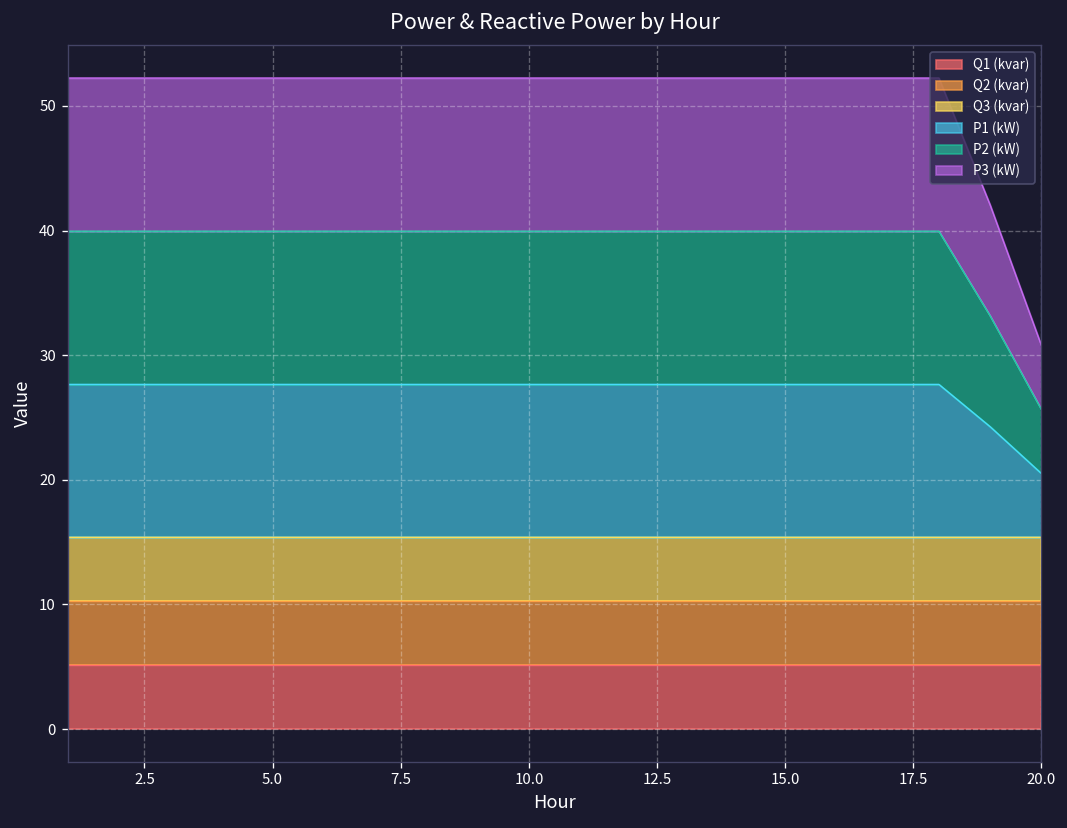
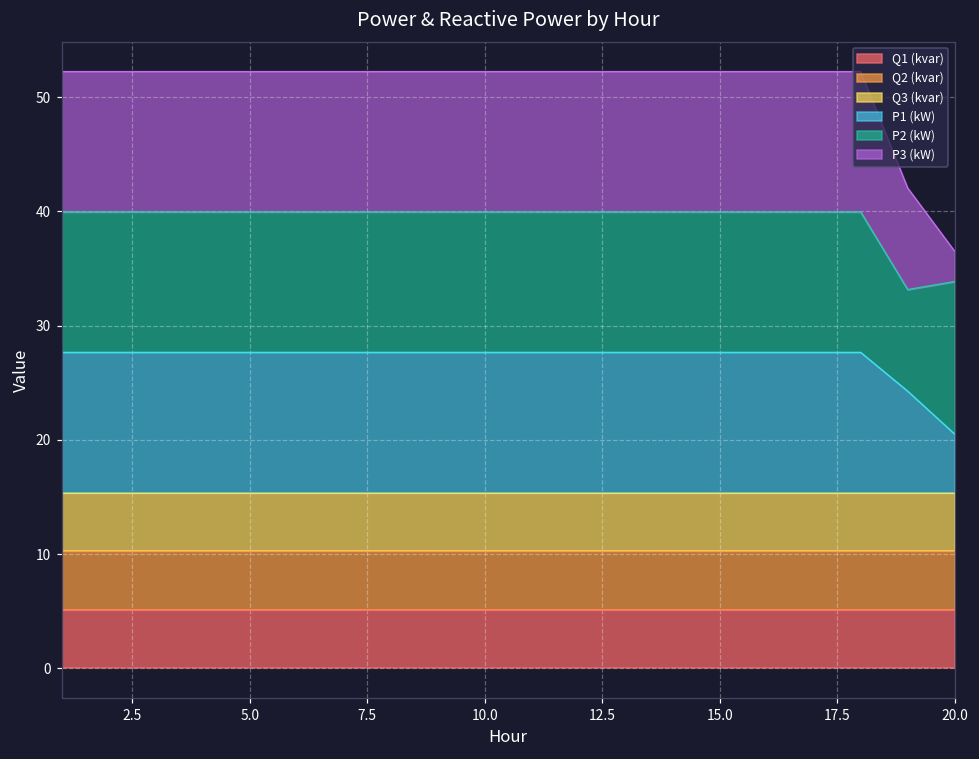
P2 (kW), 20.0: 5.1 -> 13.3
P3 (kW), 20.0: 5.1 -> 2.7
